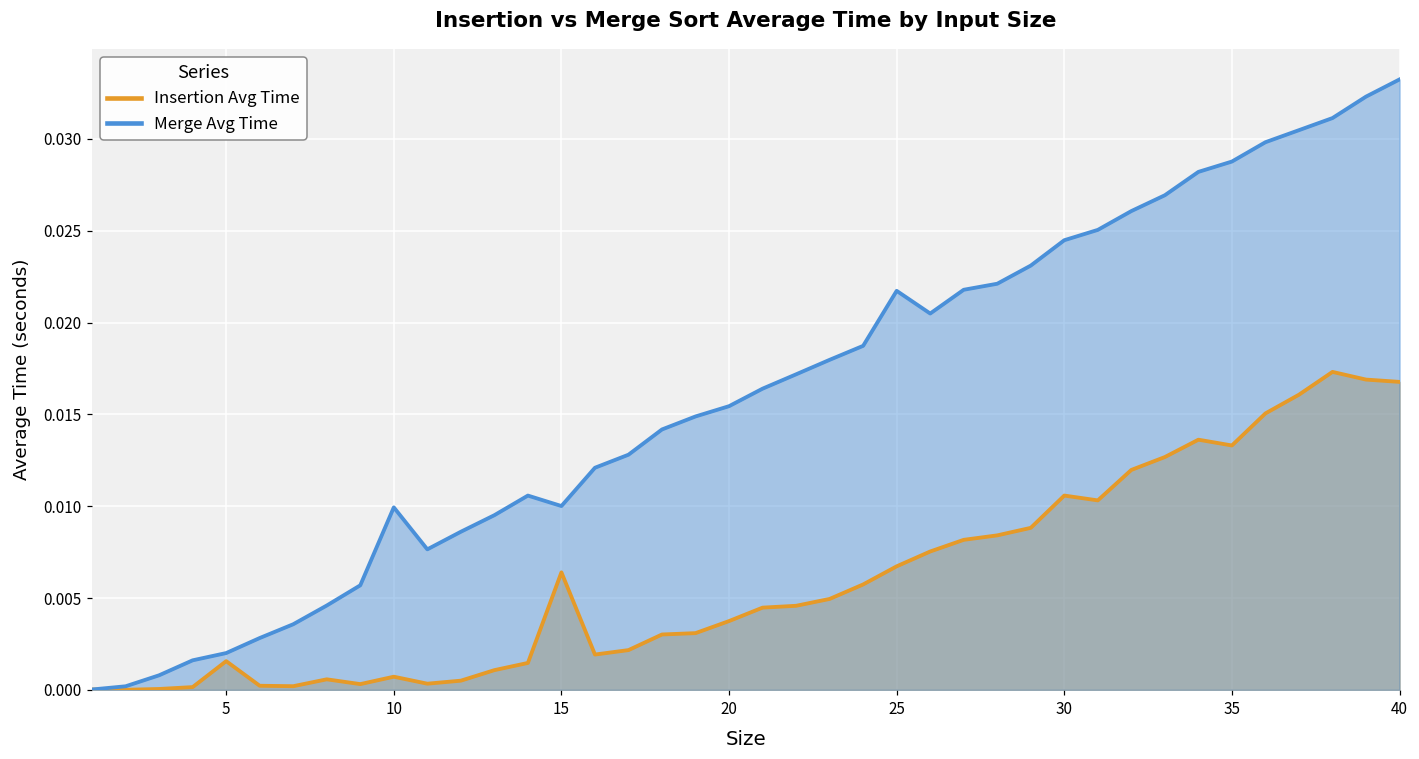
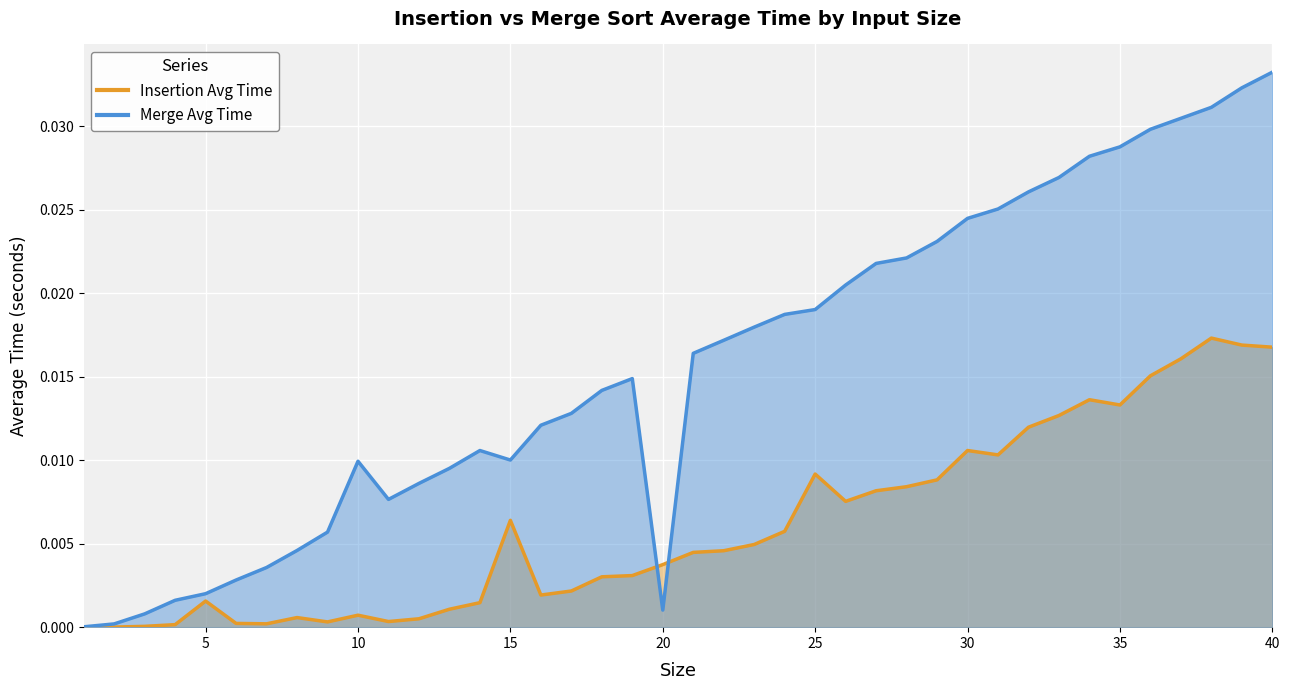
Merge Avg Time, 20: 0.0154 -> 0.0010
Insertion Avg Time, 25: 0.0067 -> 0.0092
Merge Avg Time, 25: 0.0217 -> 0.0190
